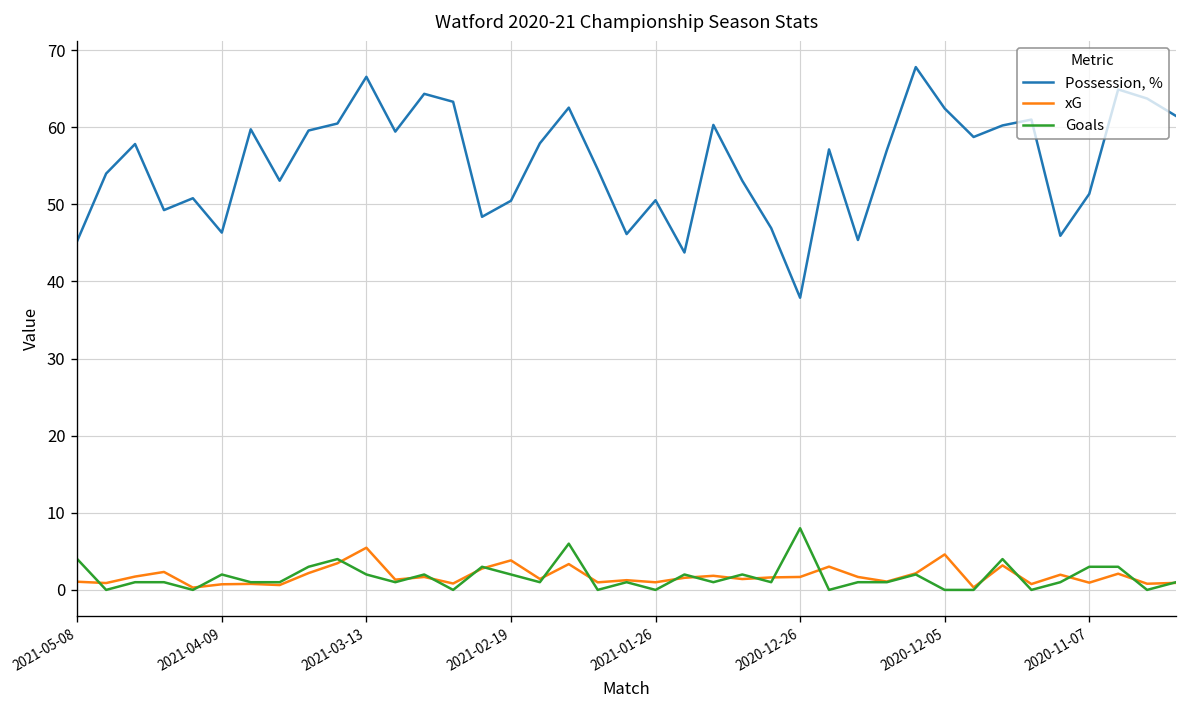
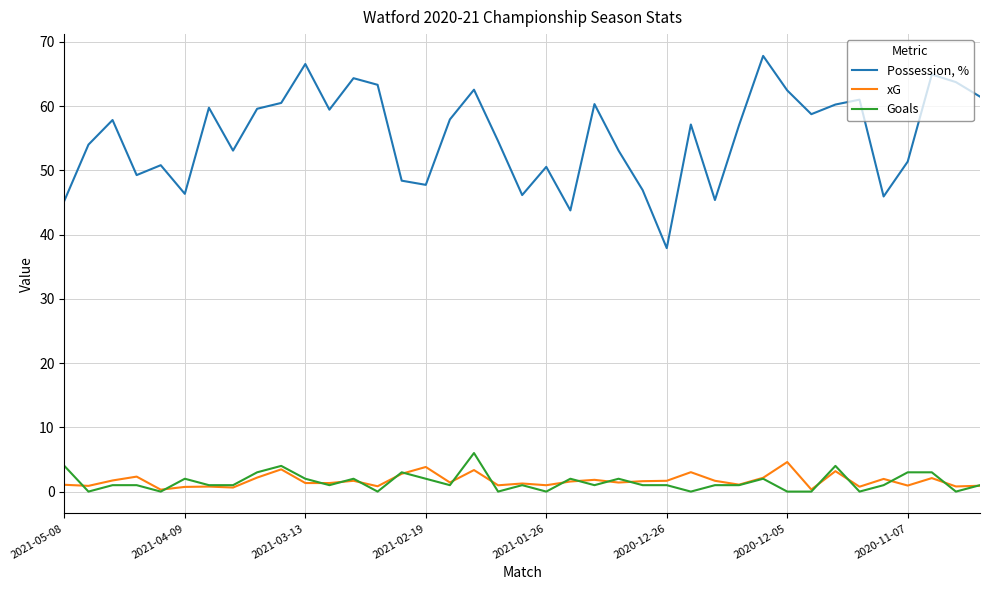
xG, 2021-03-13: 5 -> 1
Possession, %, 2021-02-19: 50 -> 48
Goals, 2020-12-26: 8 -> 1
